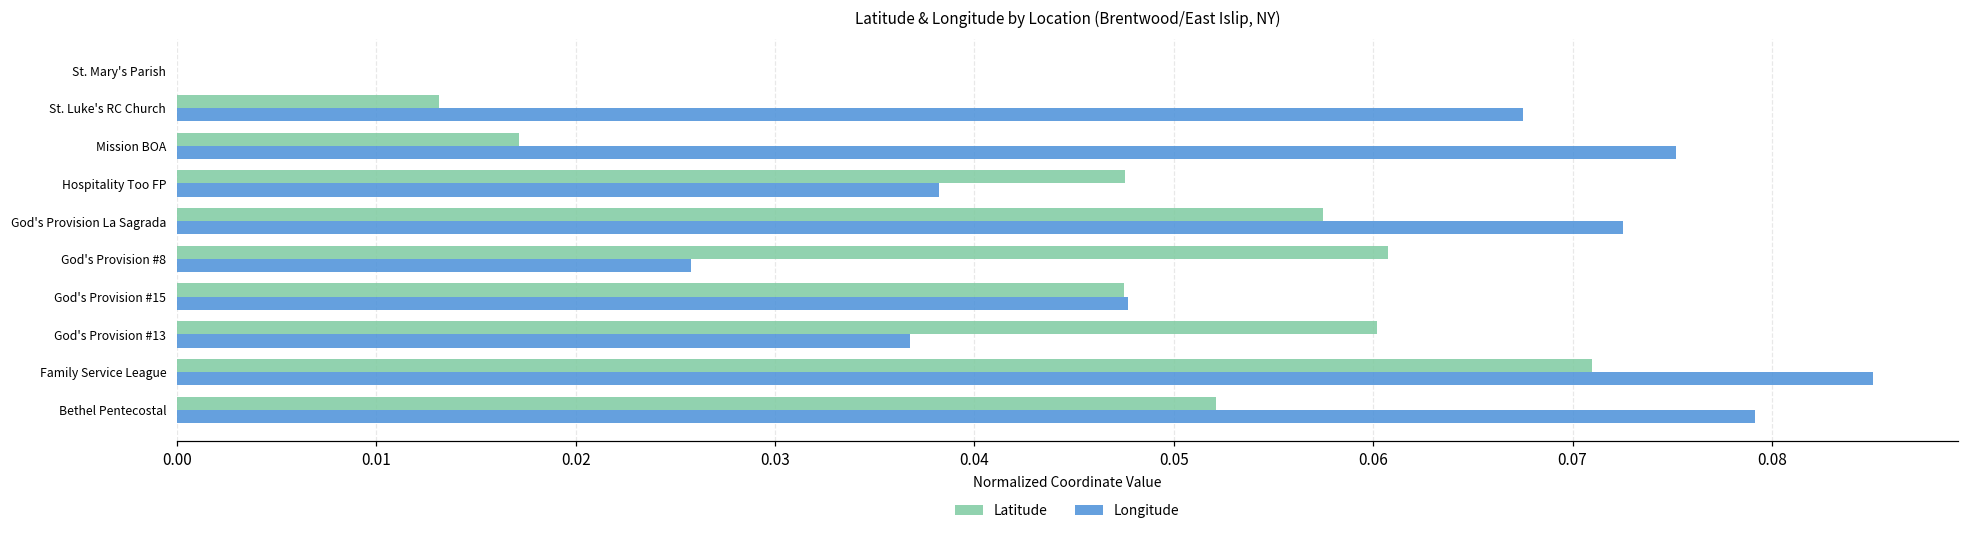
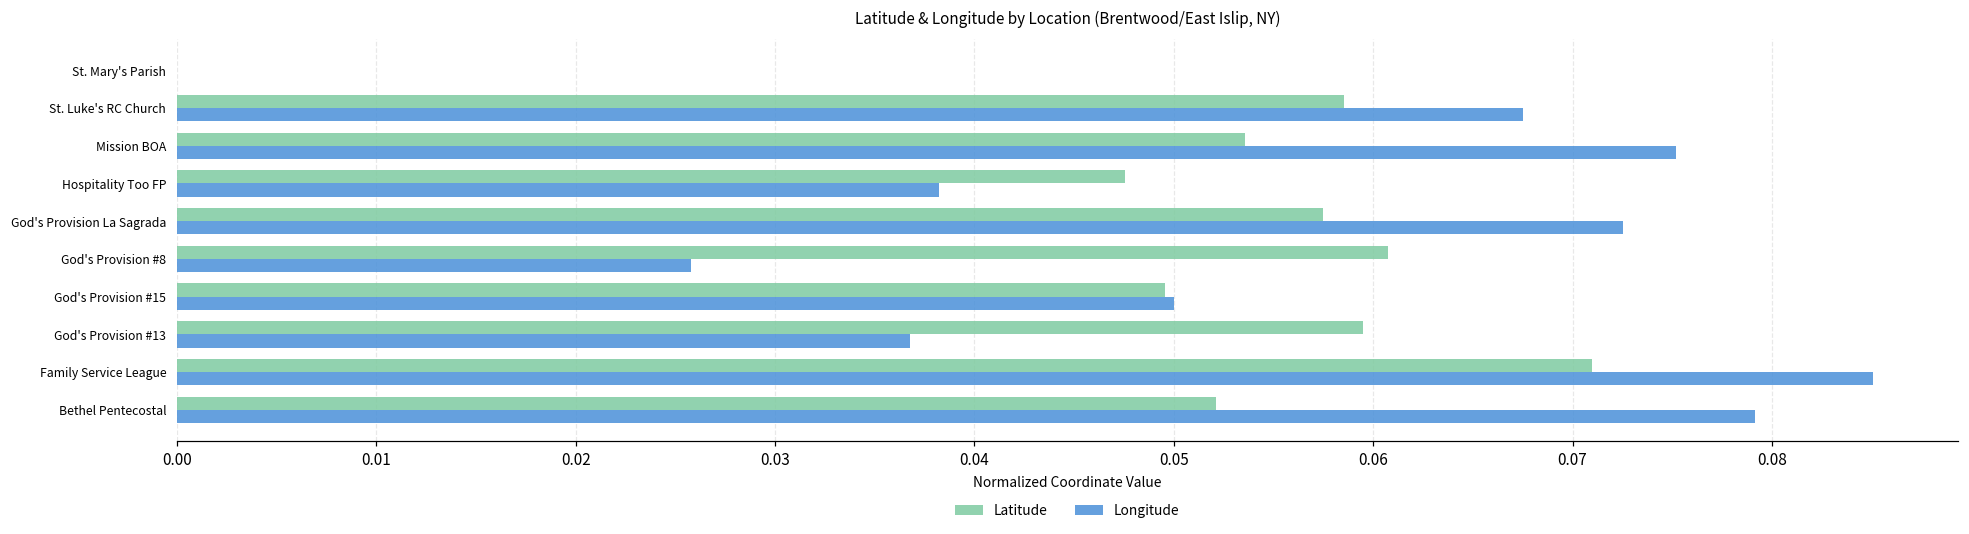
Latitude, St. Luke's RC Church: 0.0131 -> 0.0586
Latitude, Mission BOA: 0.0171 -> 0.0536
Latitude, God's Provision #15: 0.0475 -> 0.0496
Longitude, God's Provision #15: 0.0477 -> 0.0500
Latitude, God's Provision #13: 0.0602 -> 0.0595
